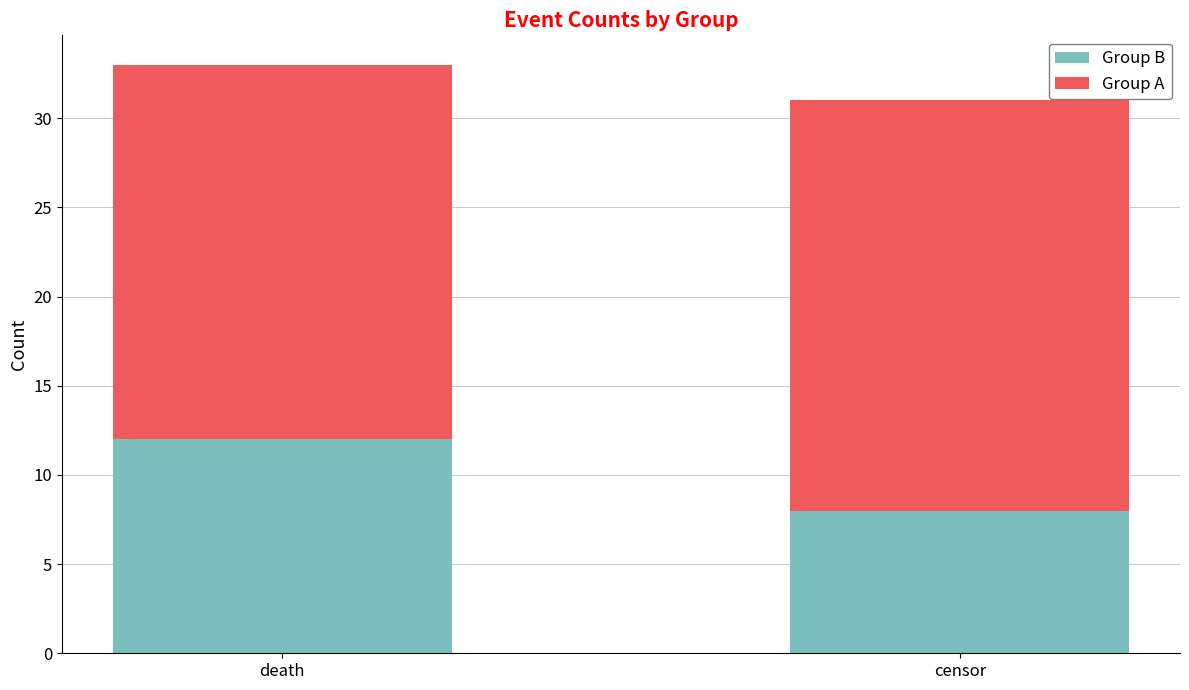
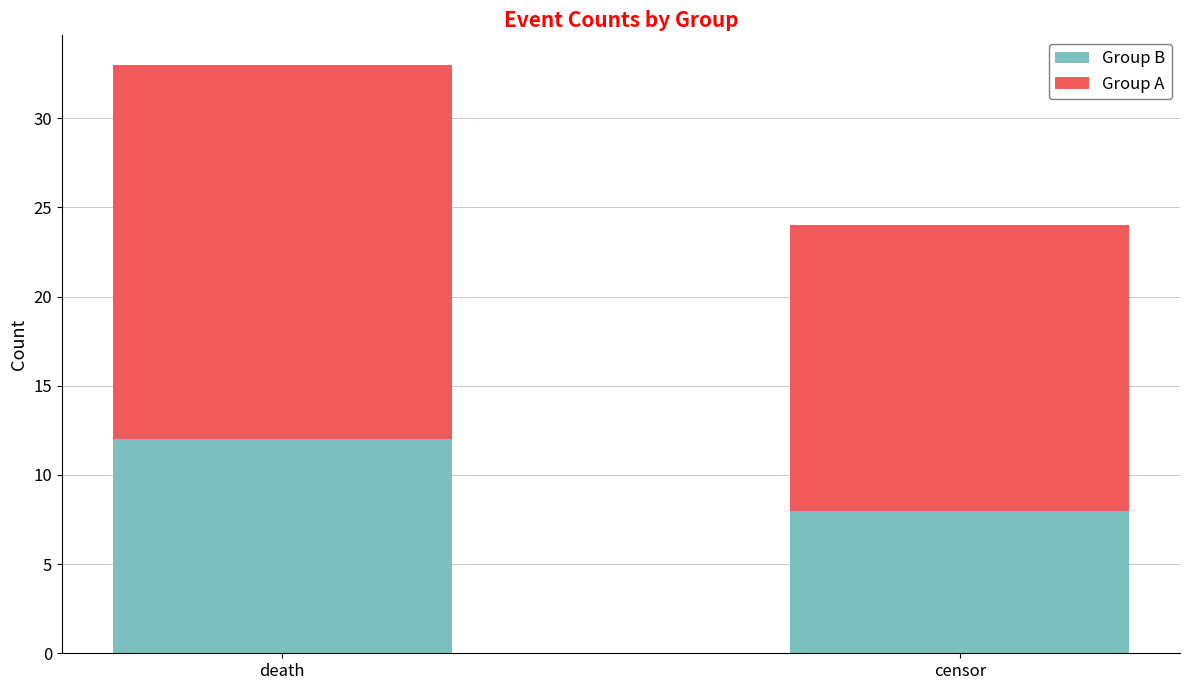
Group A, censor: 23 -> 16
